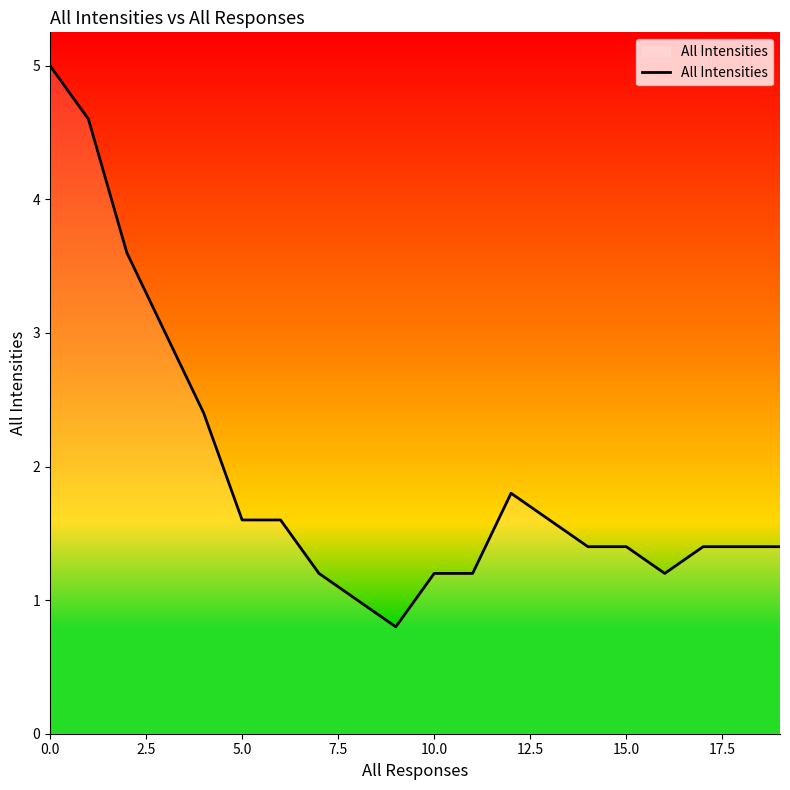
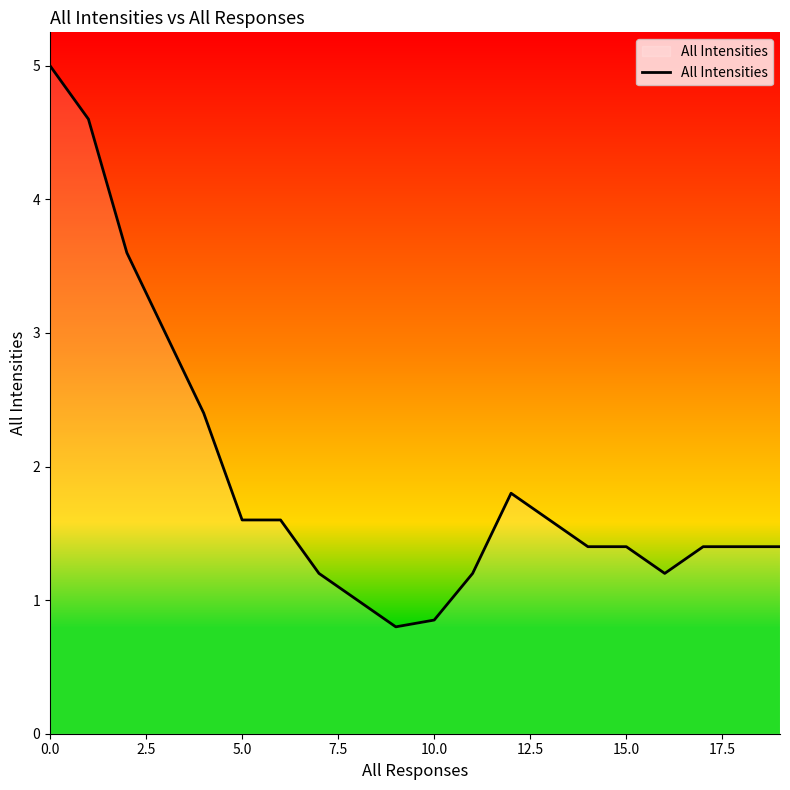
10.0: 1.20 -> 0.85
